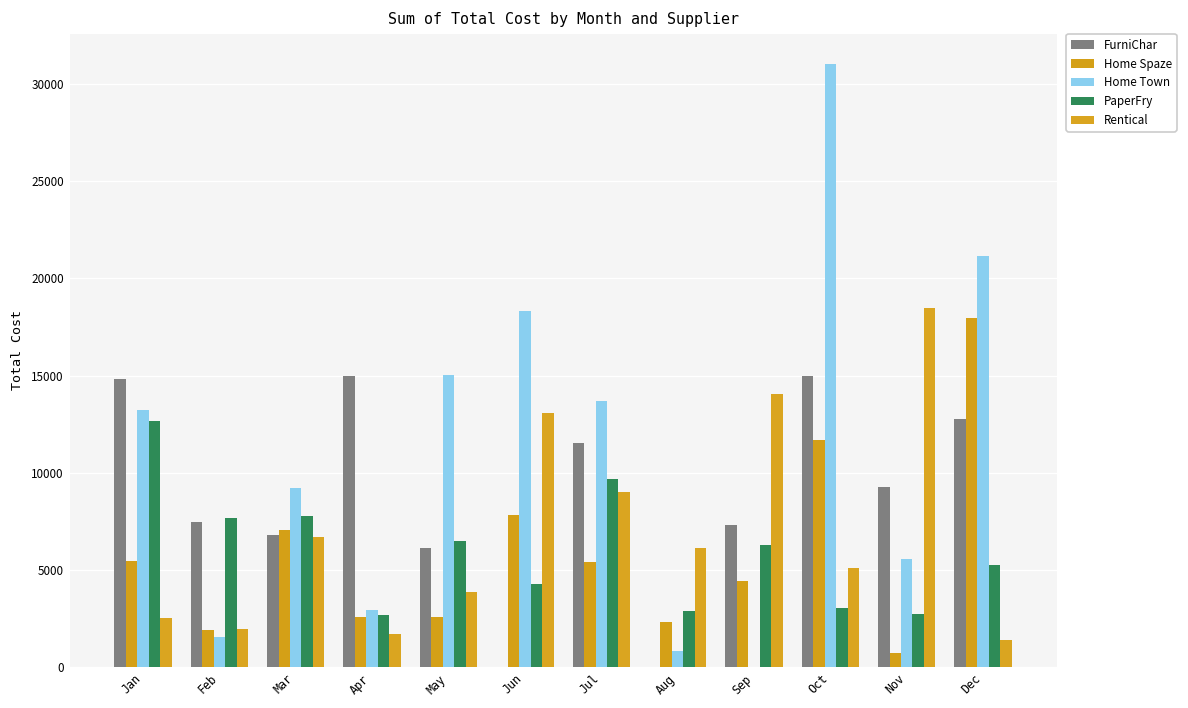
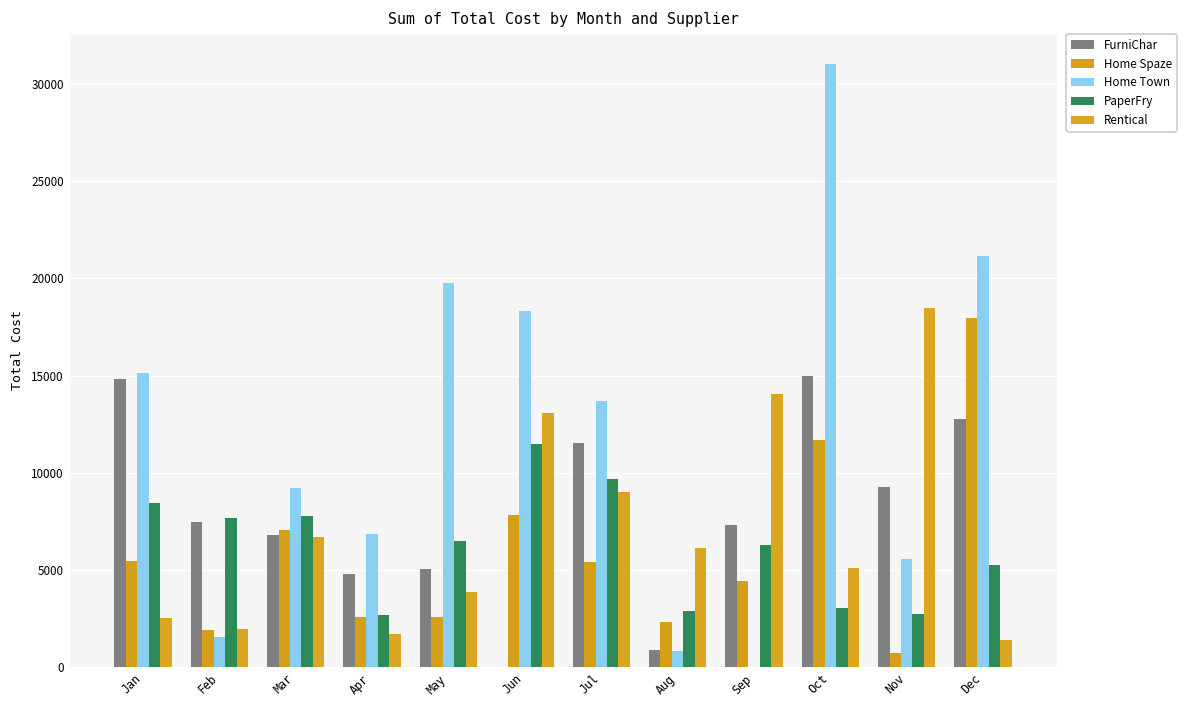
Home Town, Jan: 13200 -> 15100
PaperFry, Jan: 12700 -> 8400
FurniChar, Apr: 15000 -> 4800
Home Town, Apr: 2900 -> 6900
FurniChar, May: 6100 -> 5000
Home Town, May: 15000 -> 19700
PaperFry, Jun: 4200 -> 11500
FurniChar, Aug: 0 -> 900
